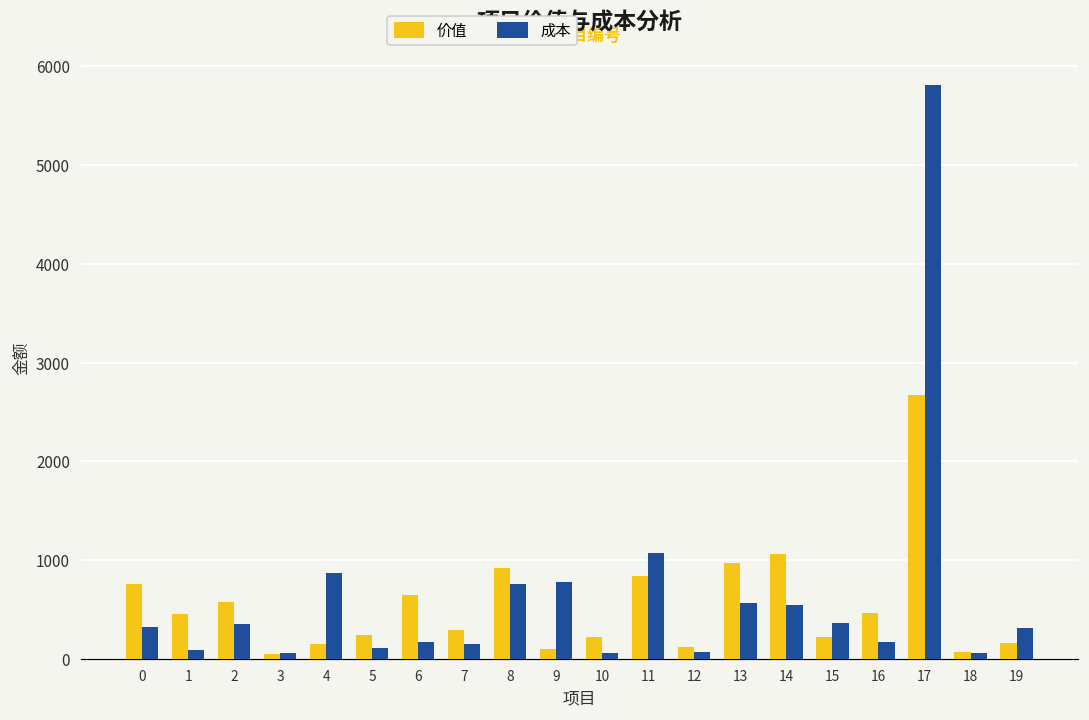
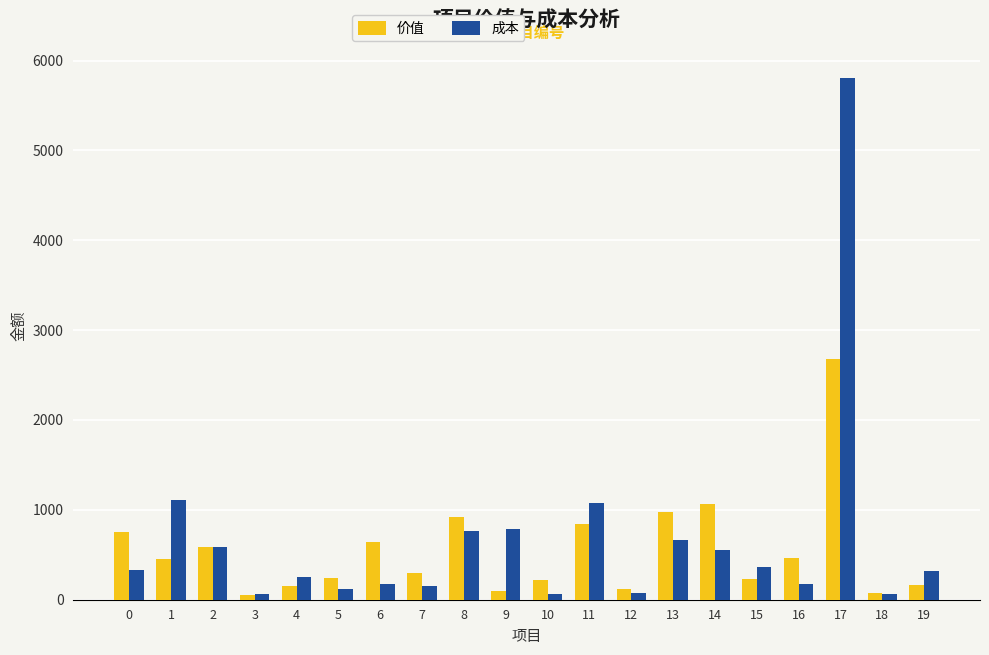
成本, 1: 100 -> 1100
成本, 2: 400 -> 600
成本, 4: 900 -> 300
成本, 13: 600 -> 700
